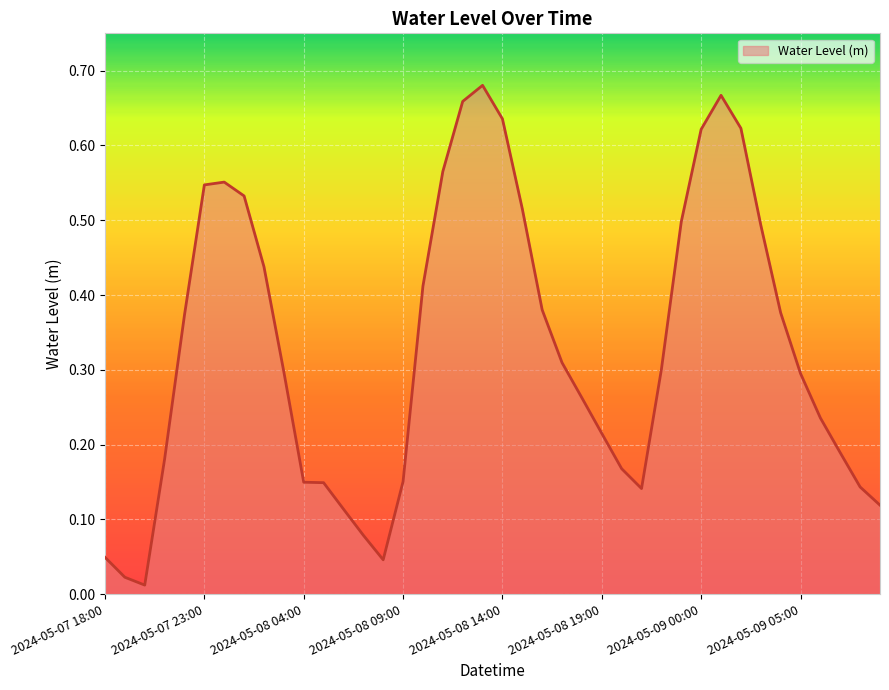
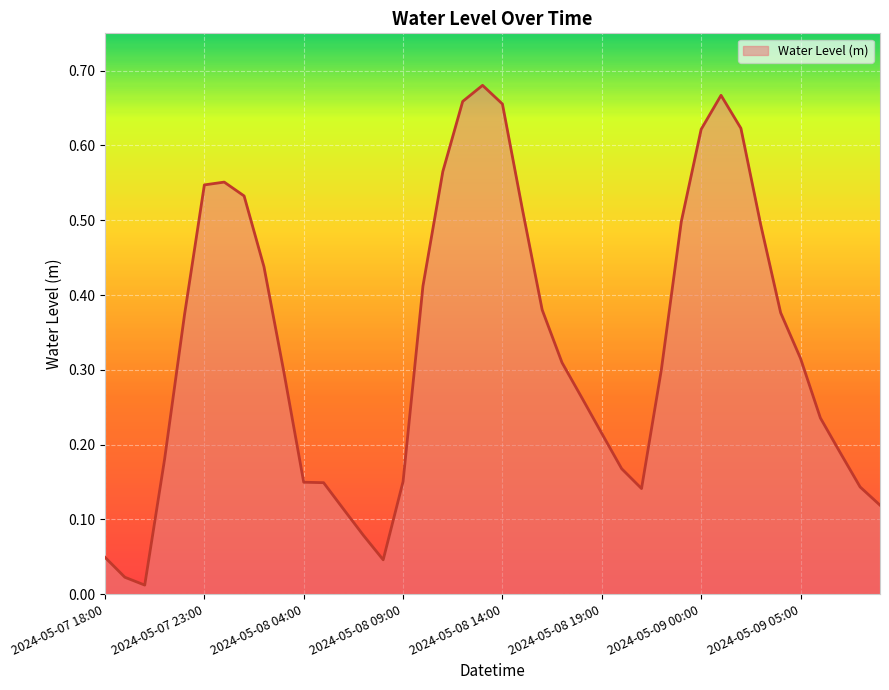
2024-05-08 14:00: 0.64 -> 0.66
2024-05-09 05:00: 0.30 -> 0.32
